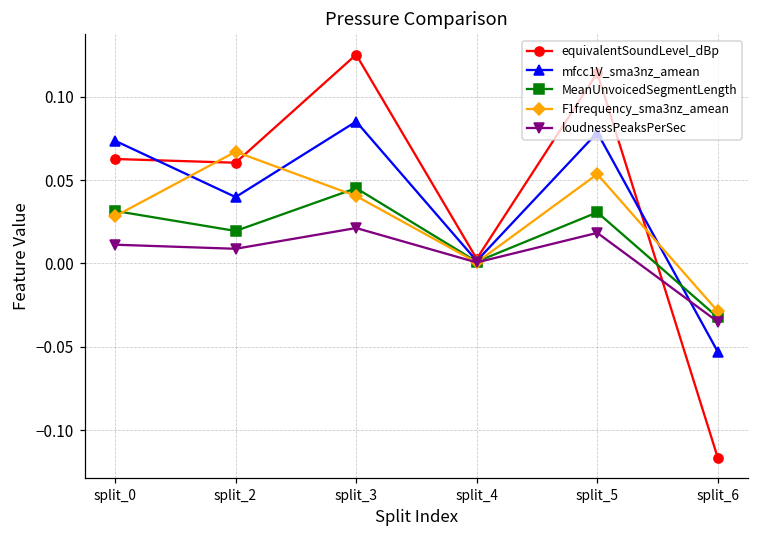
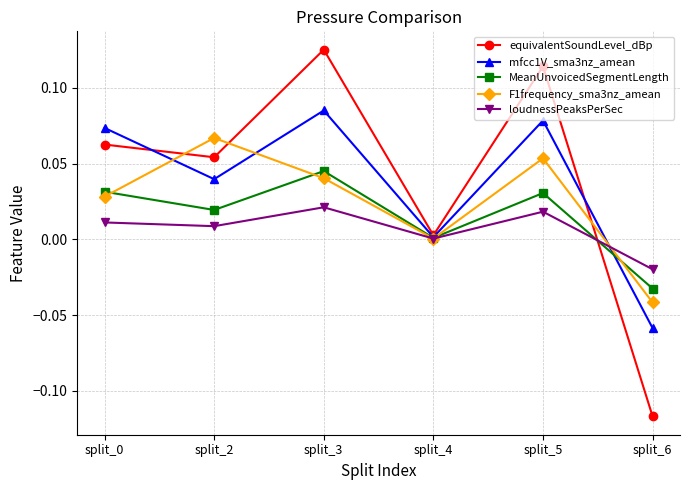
equivalentSoundLevel_dBp, split_2: 0.060 -> 0.054
mfcc1V_sma3nz_amean, split_6: -0.053 -> -0.058
F1frequency_sma3nz_amean, split_6: -0.029 -> -0.042
loudnessPeaksPerSec, split_6: -0.035 -> -0.020
